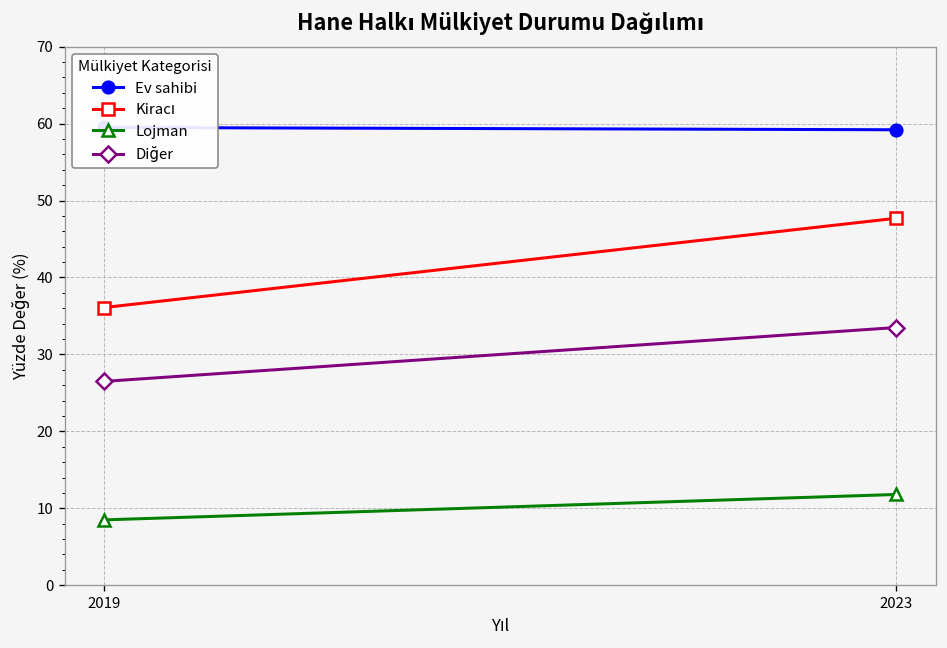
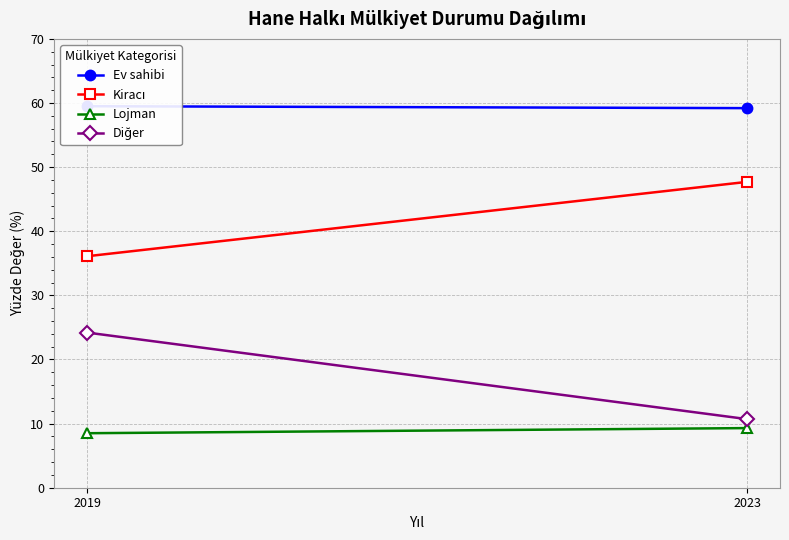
Diğer, 2019: 27 -> 24
Lojman, 2023: 12 -> 9
Diğer, 2023: 34 -> 11
